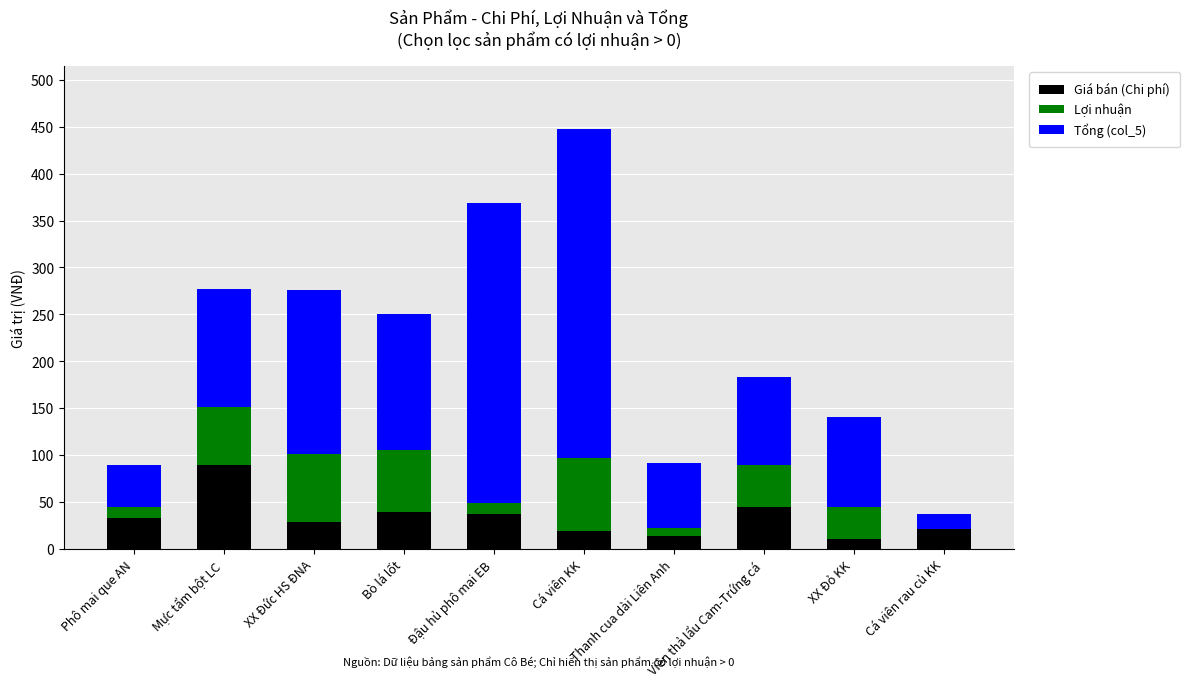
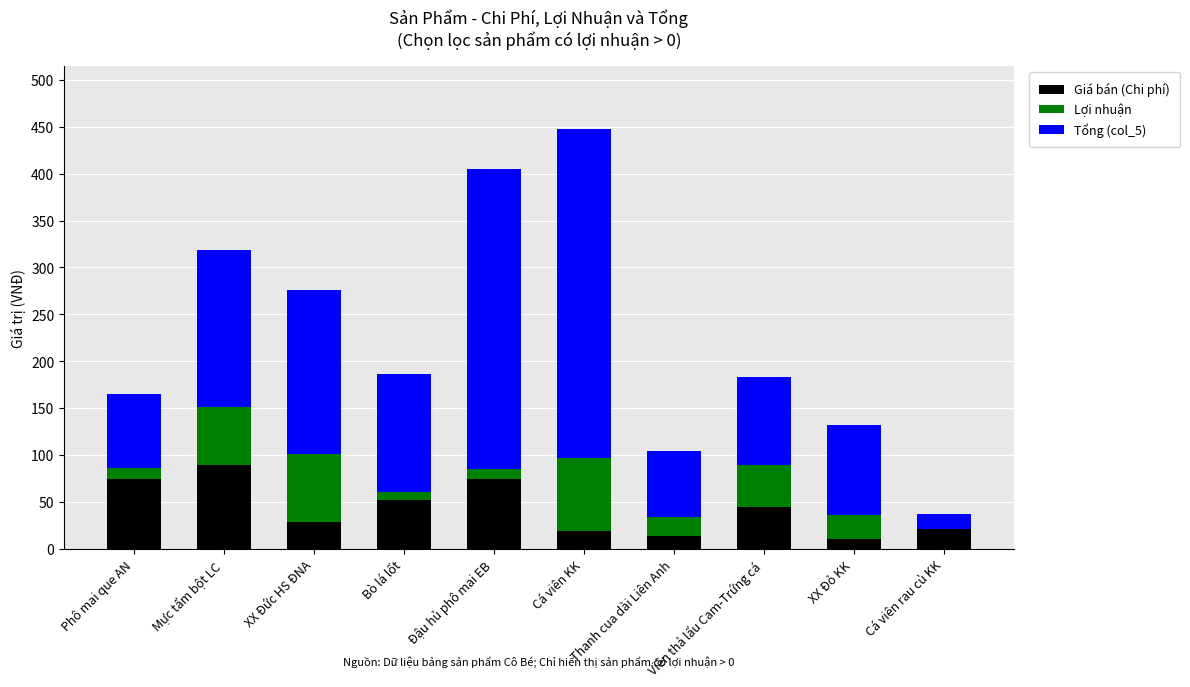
Giá bán (Chi phí), Phô mai que AN: 30 -> 70
Tổng (col_5), Phô mai que AN: 50 -> 80
Tổng (col_5), Mực tẩm bột LC: 130 -> 170
Giá bán (Chi phí), Bò lá lốt: 40 -> 50
Lợi nhuận, Bò lá lốt: 70 -> 10
Tổng (col_5), Bò lá lốt: 150 -> 130
Giá bán (Chi phí), Đậu hủ phô mai EB: 40 -> 70
Lợi nhuận, Thanh cua dài Liên Anh: 10 -> 20
Lợi nhuận, XX Đỏ KK: 34 -> 25
